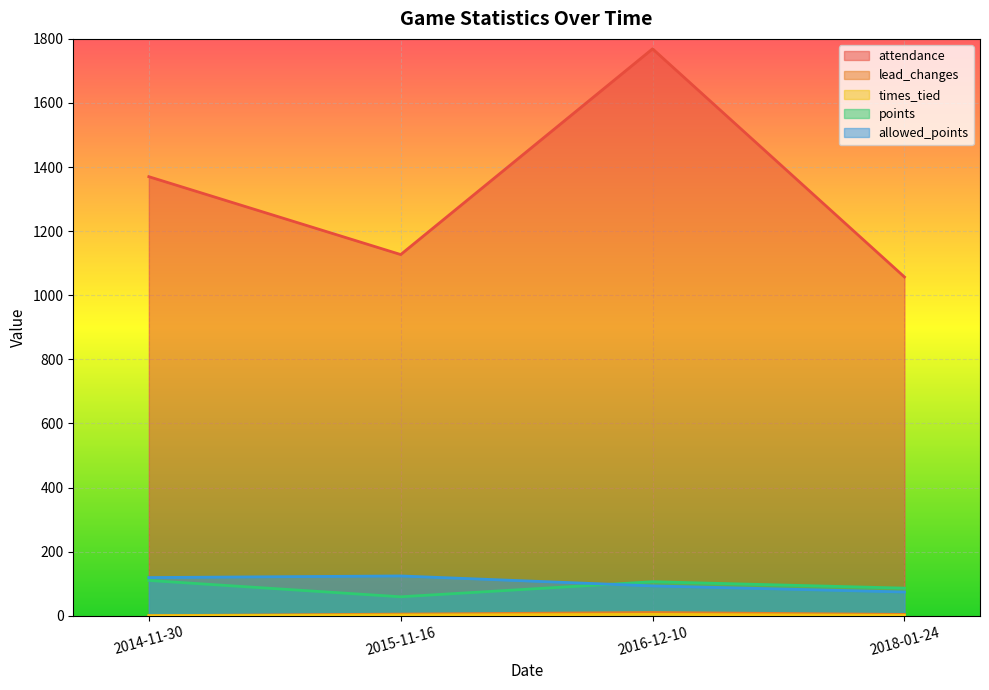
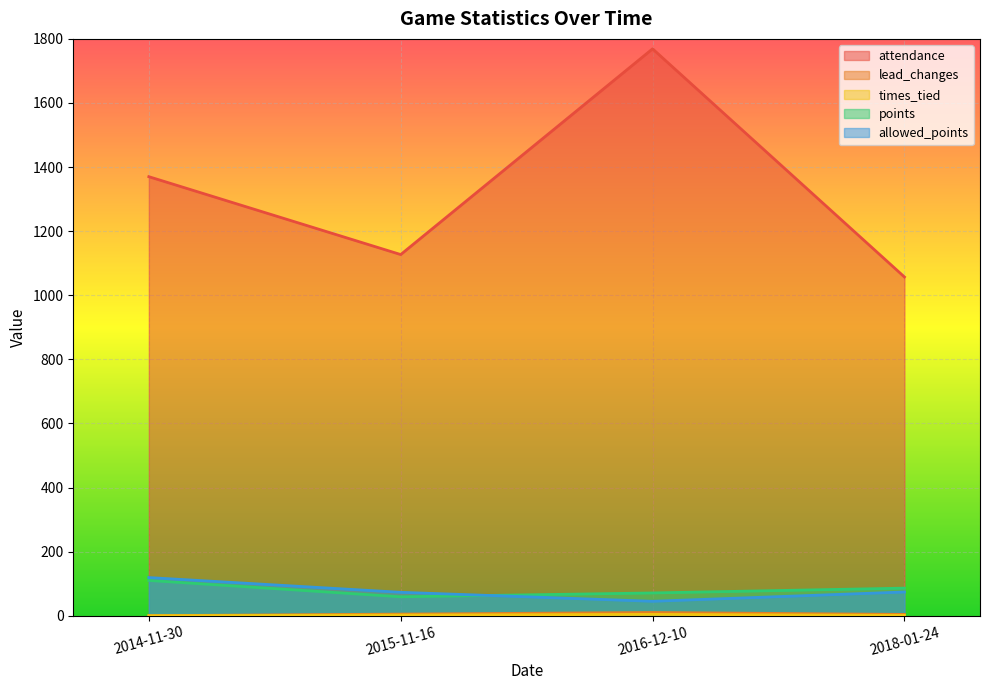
allowed_points, 2015-11-16: 120 -> 70
points, 2016-12-10: 110 -> 70
allowed_points, 2016-12-10: 90 -> 50
